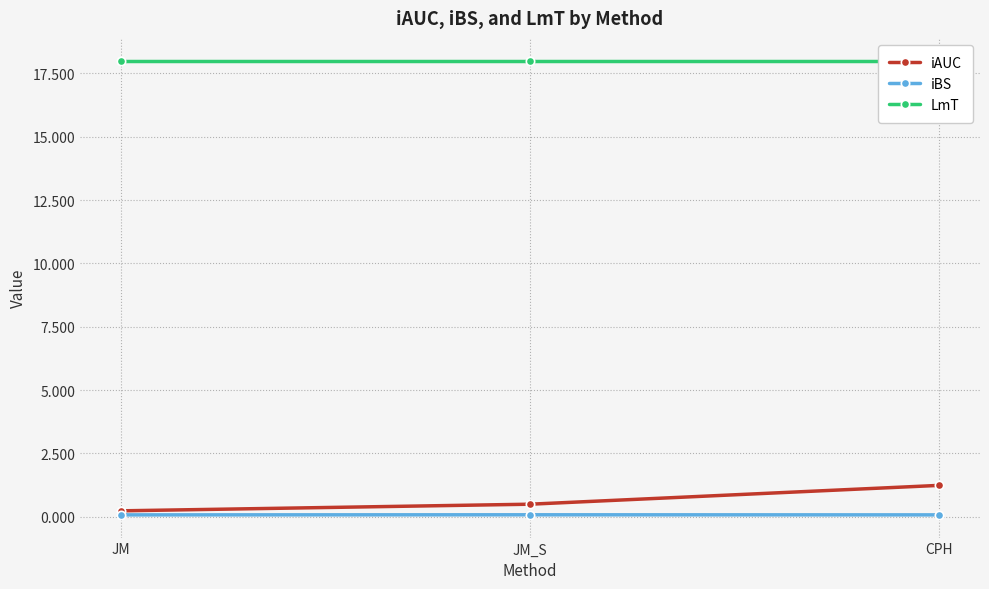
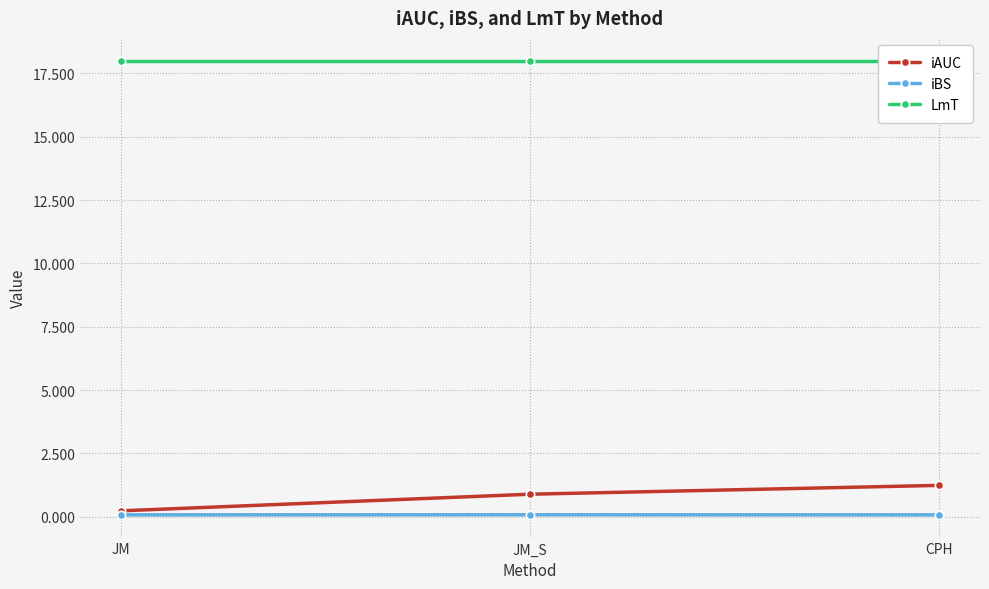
iAUC, JM_S: 0.5 -> 0.9
